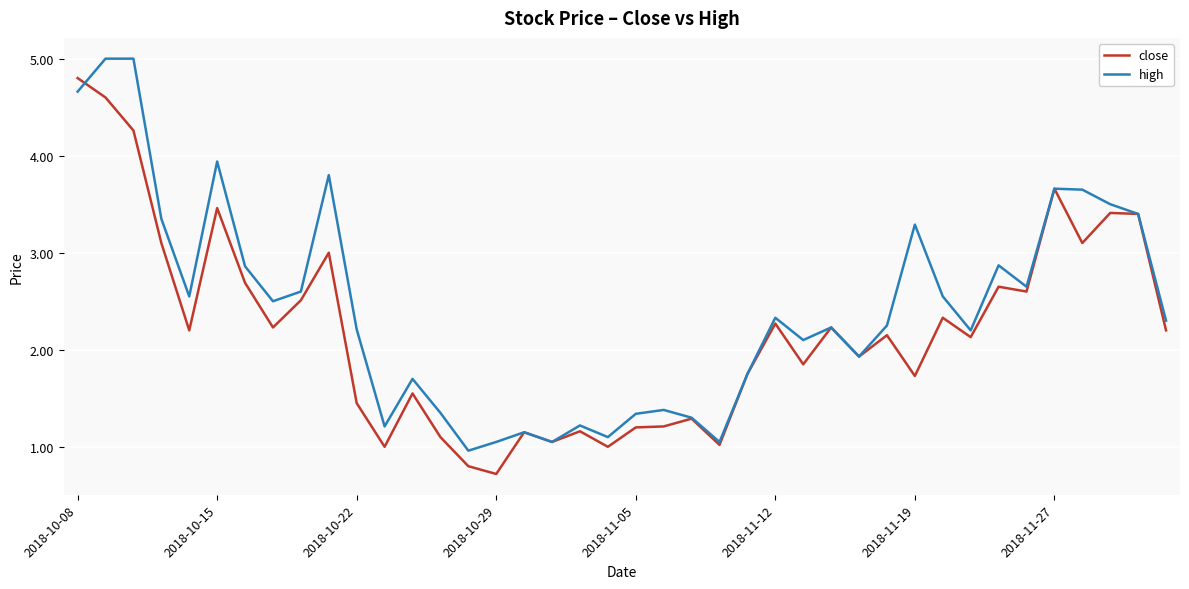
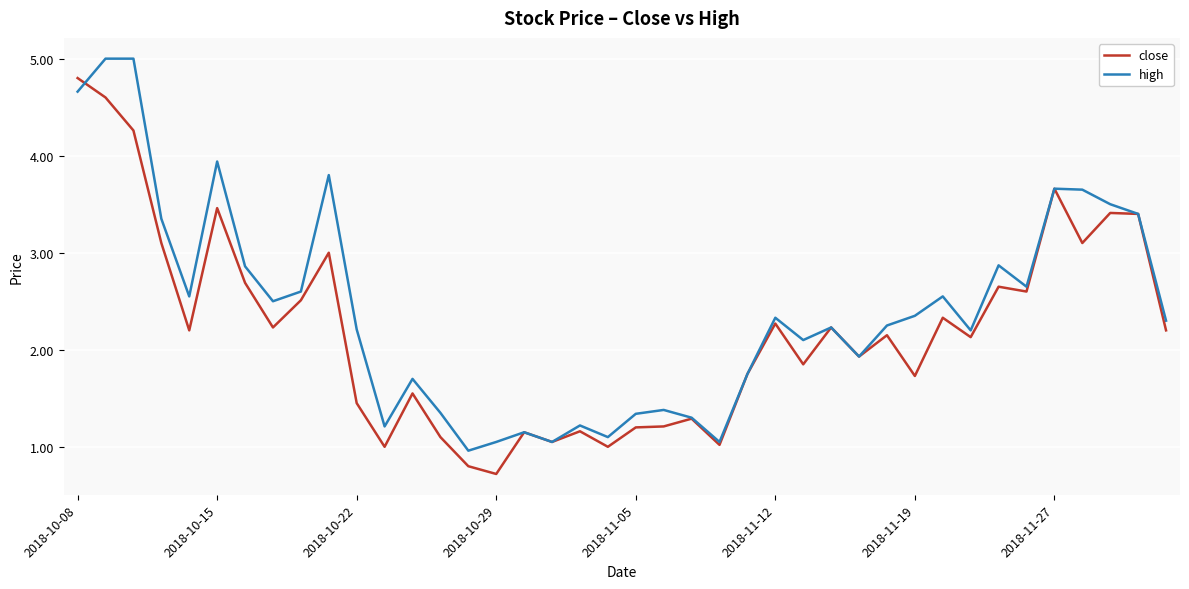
high, 2018-11-19: 3.3 -> 2.4
